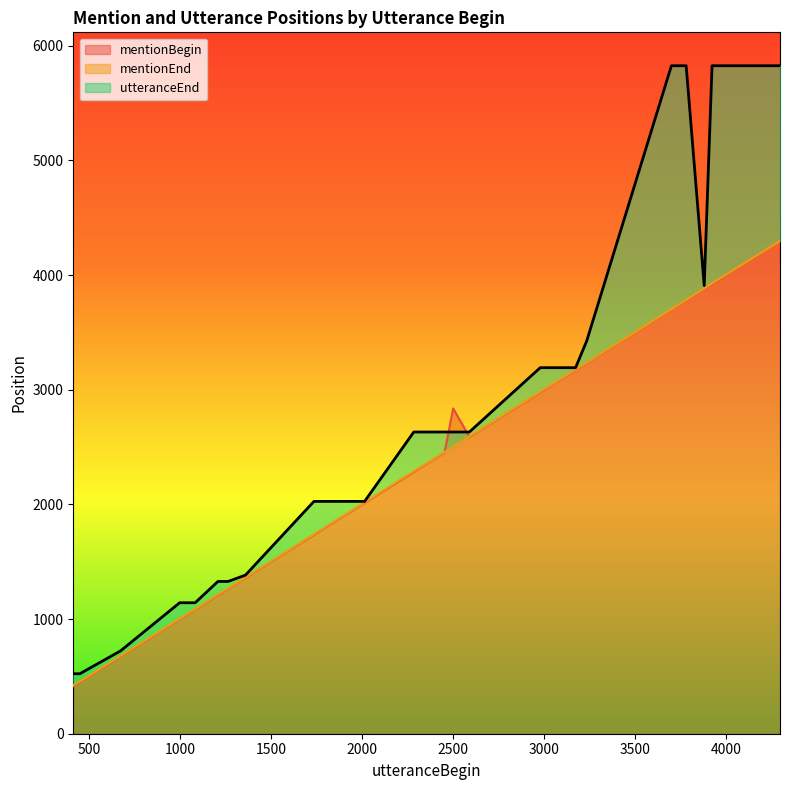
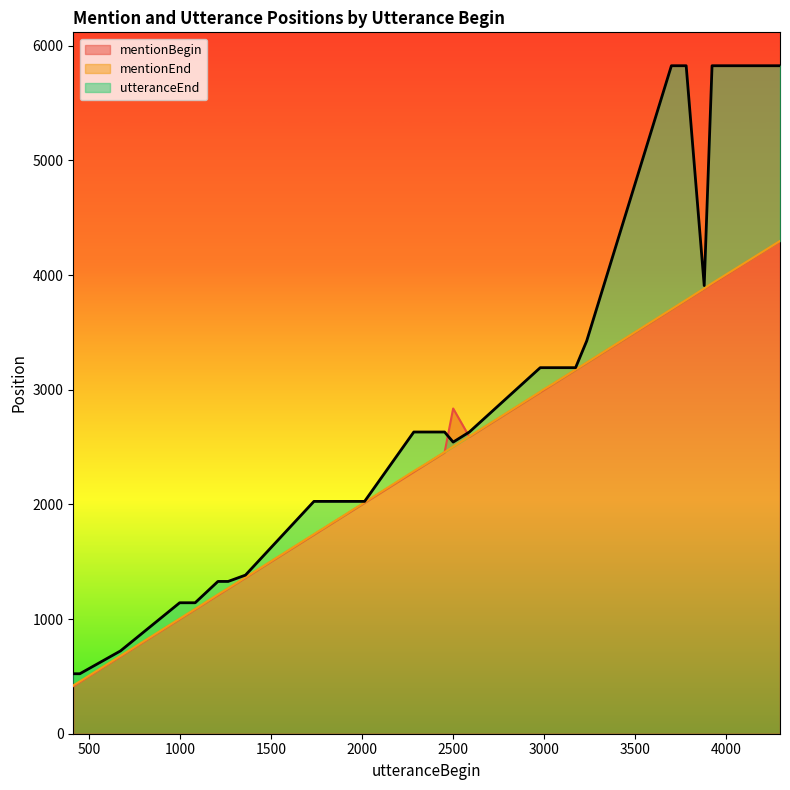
utteranceEnd, 2500: 2630 -> 2540
